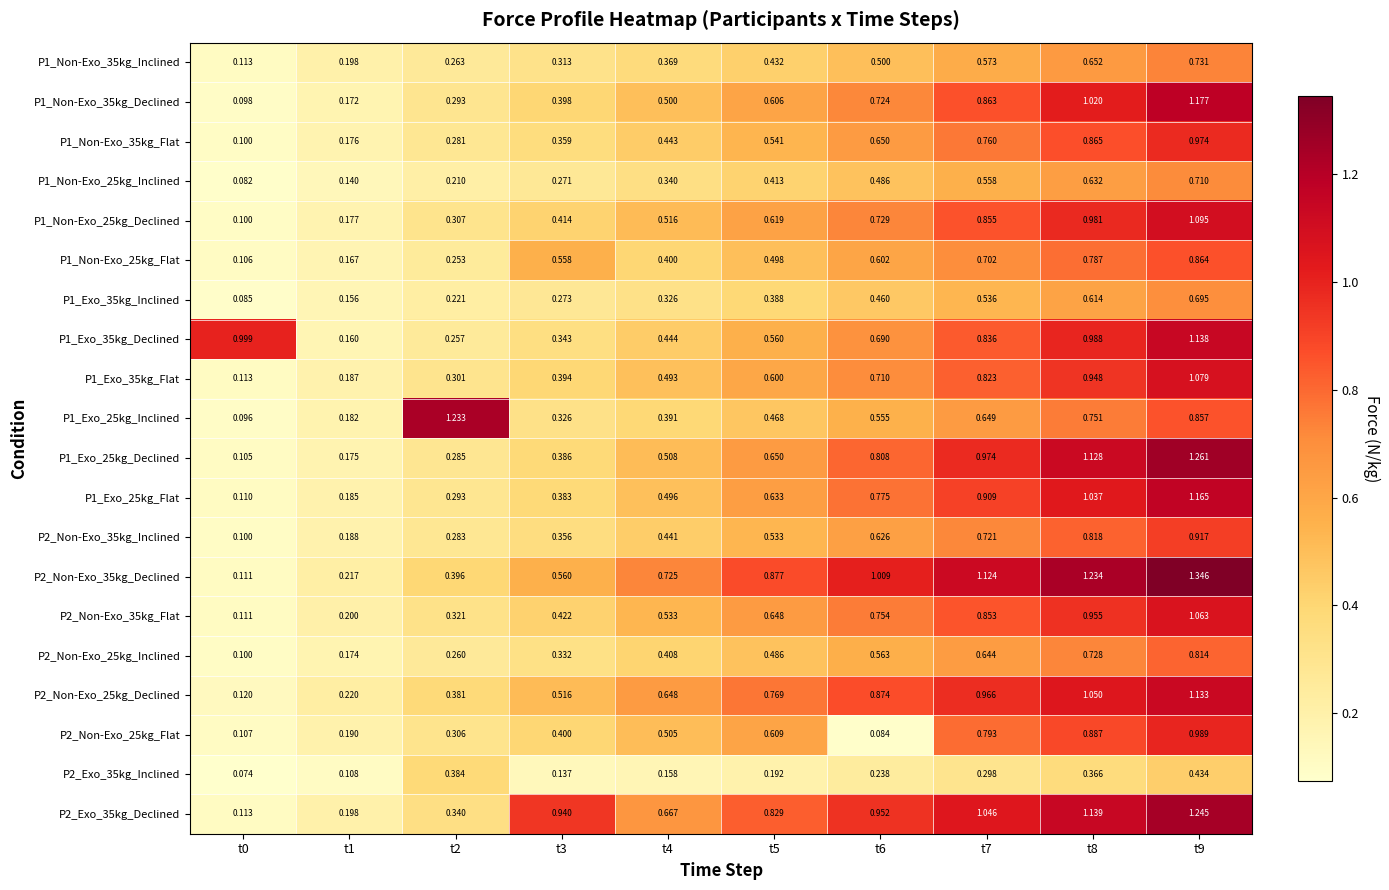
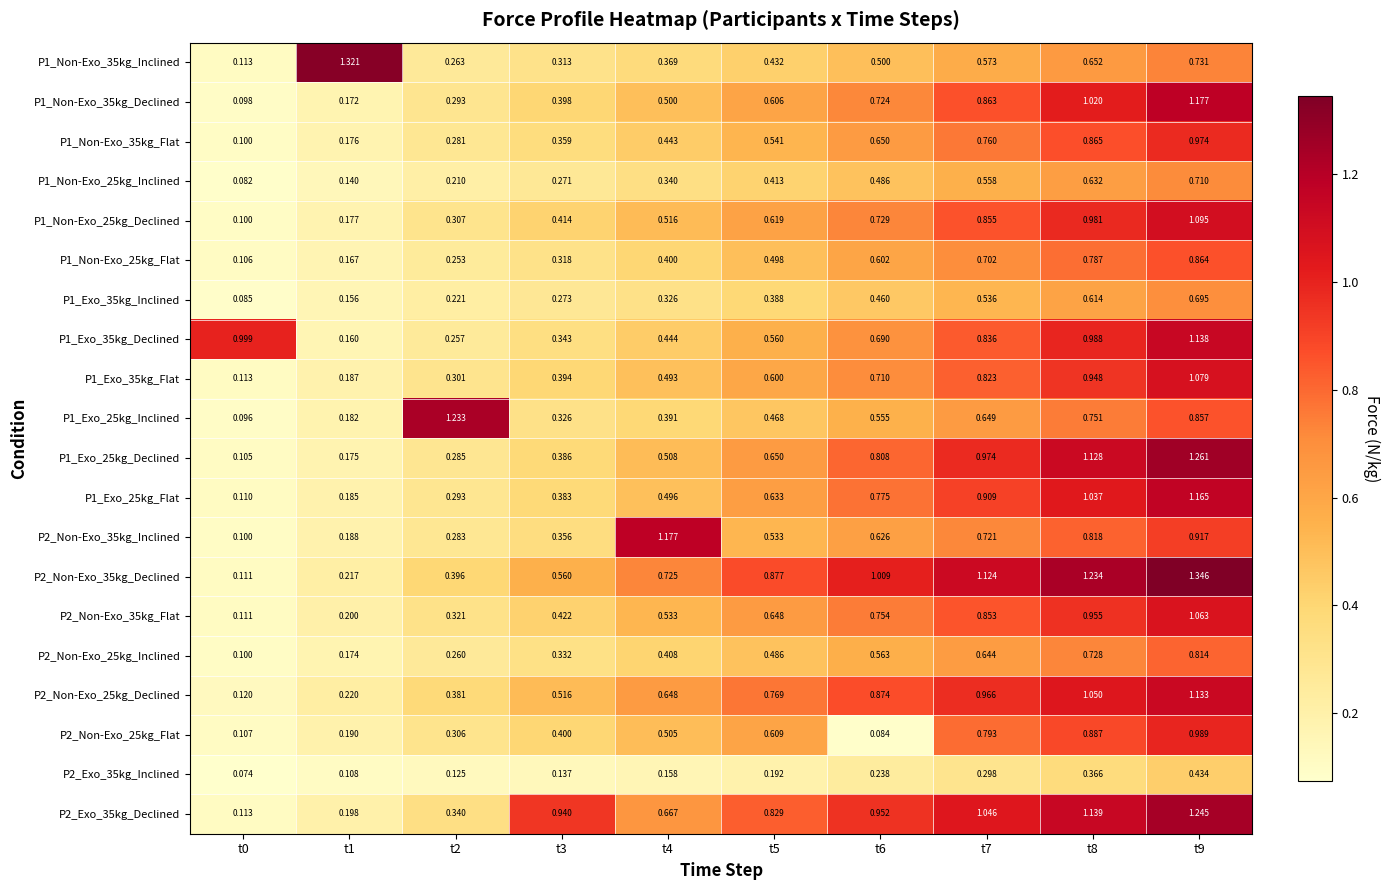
P1_Non-Exo_35kg_Inclined, t1: 0.198 -> 1.321
P1_Non-Exo_25kg_Flat, t3: 0.558 -> 0.318
P2_Non-Exo_35kg_Inclined, t4: 0.441 -> 1.177
P2_Exo_35kg_Inclined, t2: 0.384 -> 0.125
